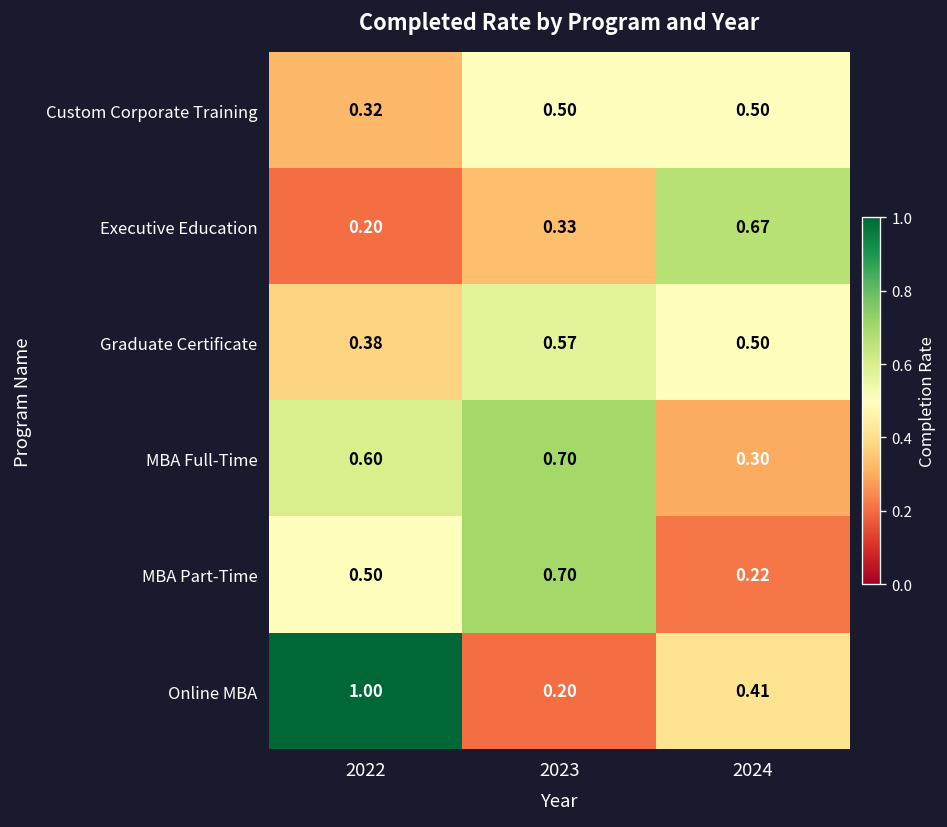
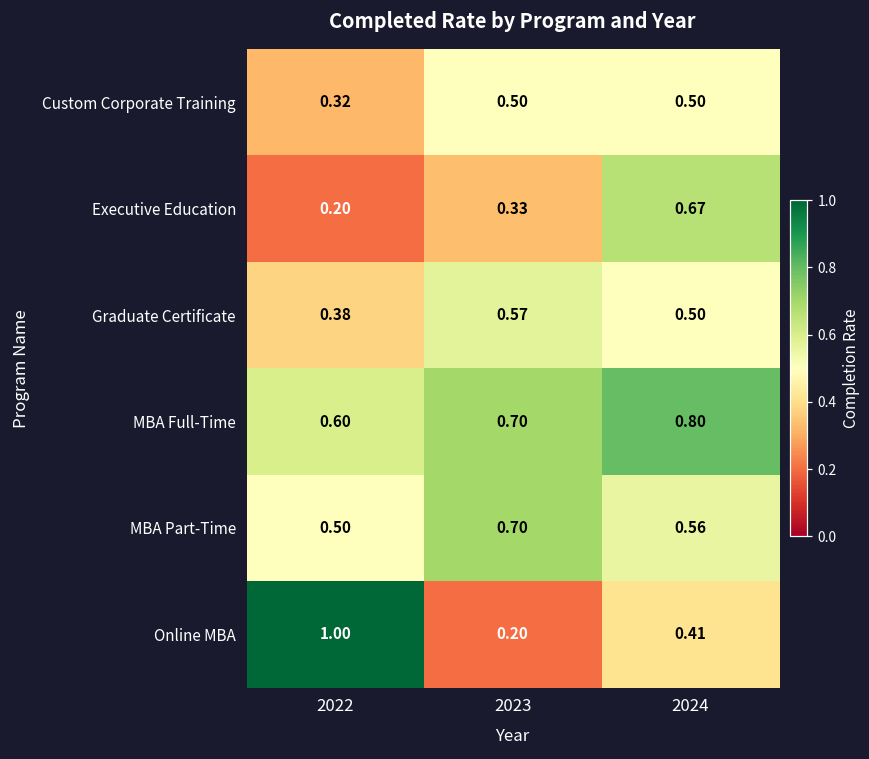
MBA Full-Time, 2024: 0.30 -> 0.80
MBA Part-Time, 2024: 0.22 -> 0.56
